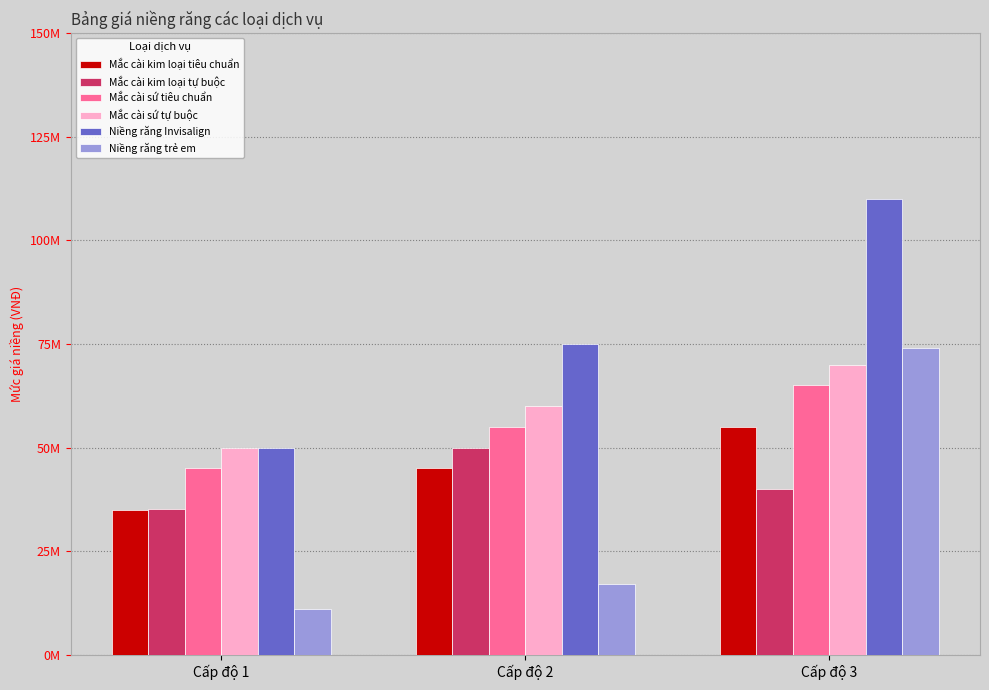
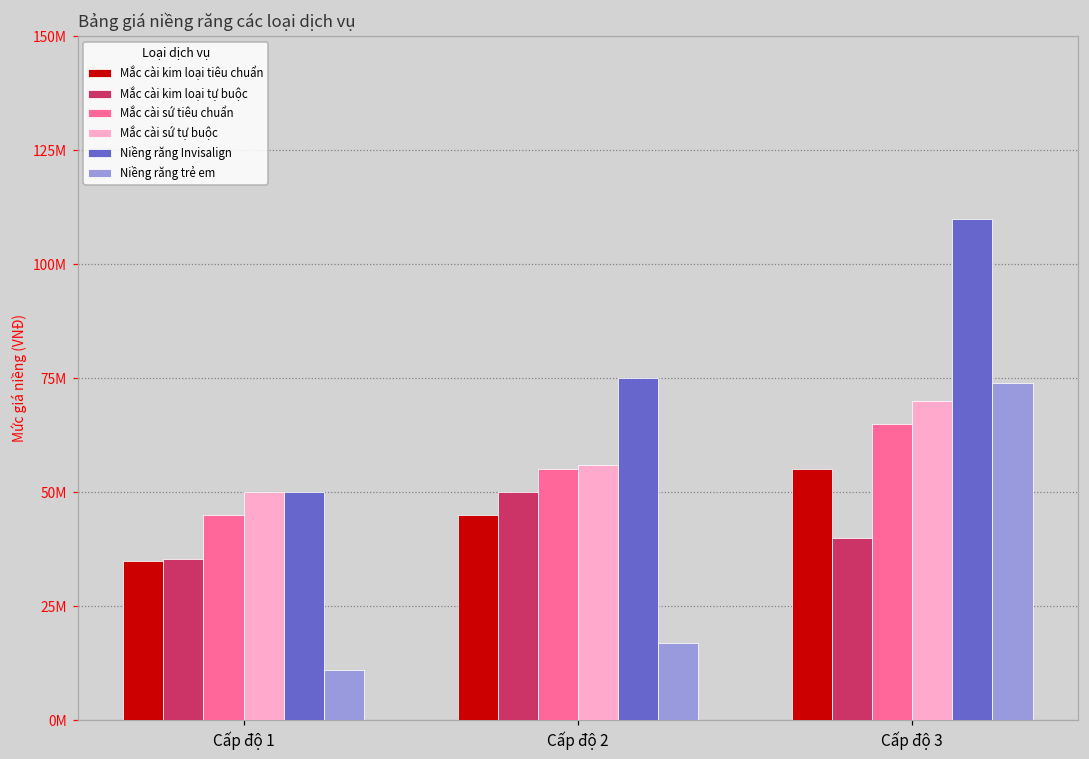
Mắc cài sứ tự buộc, Cấp độ 2: 60000000 -> 56000000
